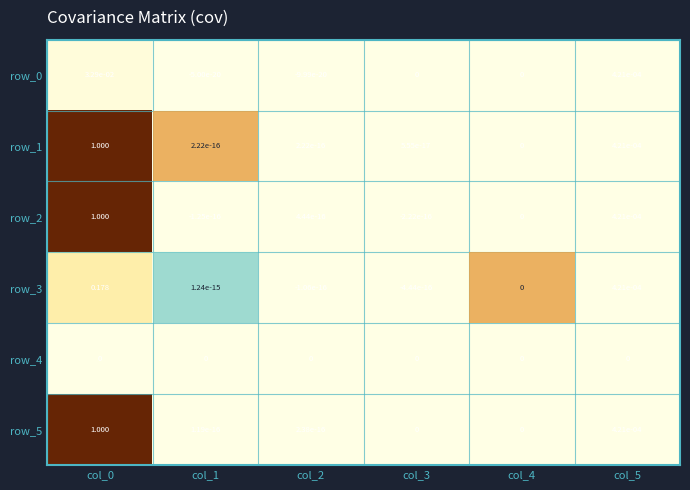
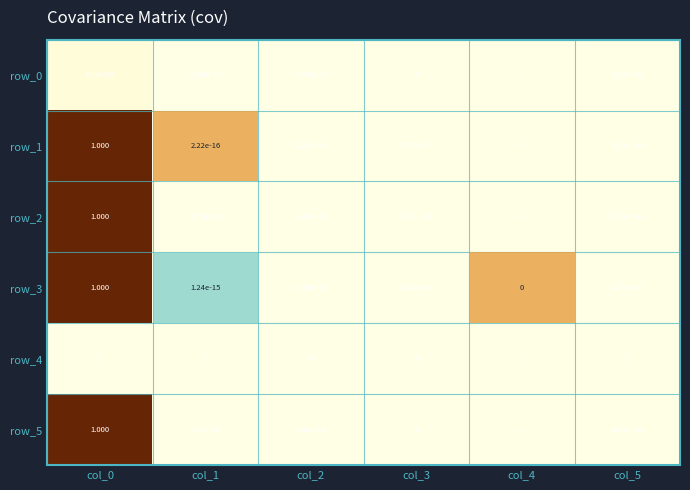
row_3, col_0: 0.178 -> 1.000
